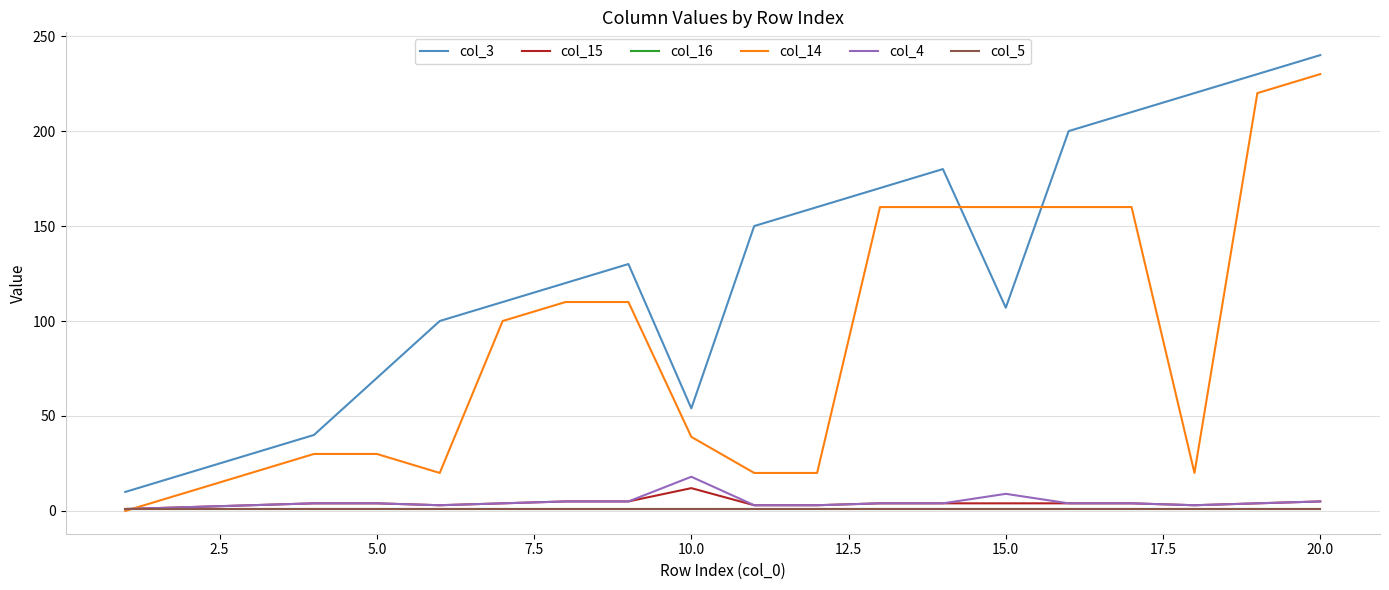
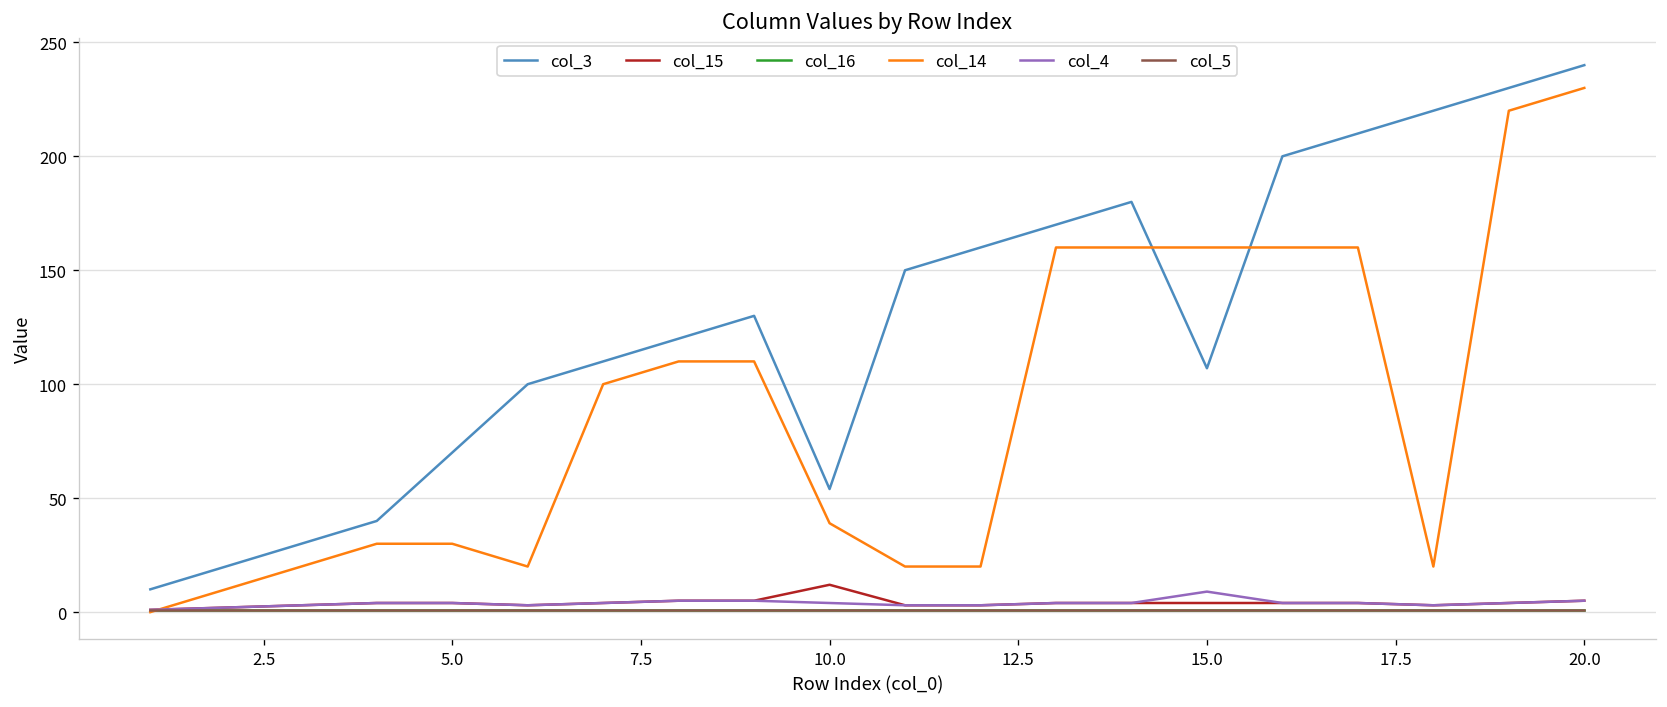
col_4, 10.0: 18 -> 4
